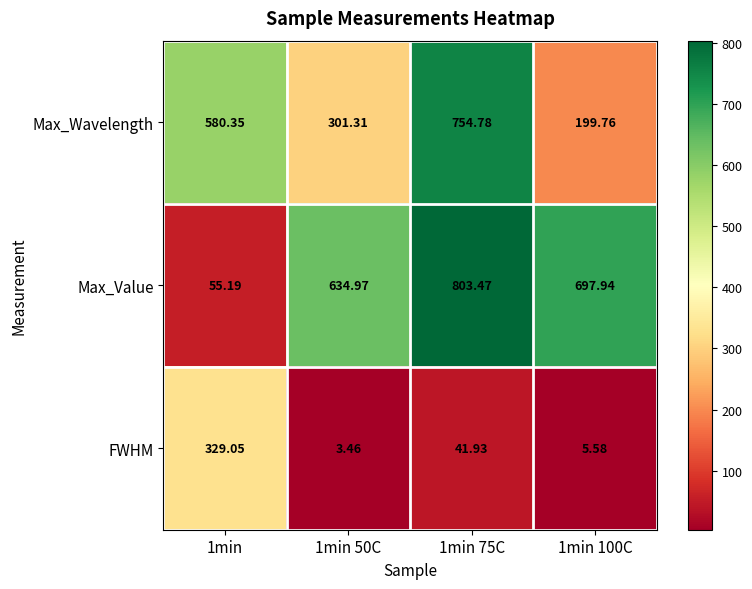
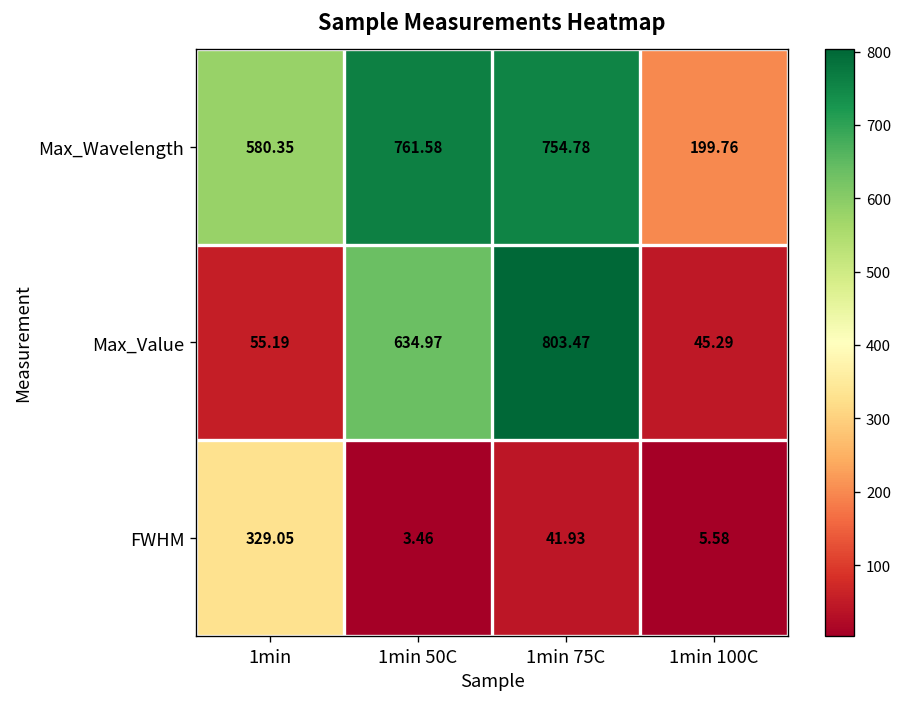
Max_Wavelength, 1min 50C: 301.31 -> 761.58
Max_Value, 1min 100C: 697.94 -> 45.29
